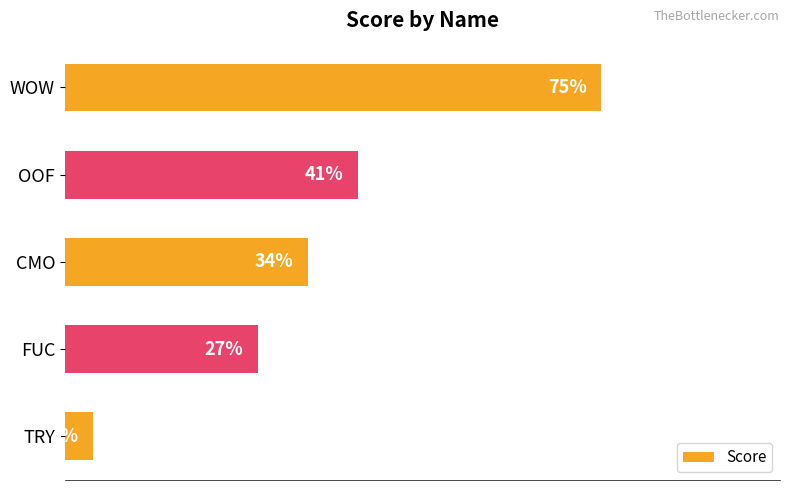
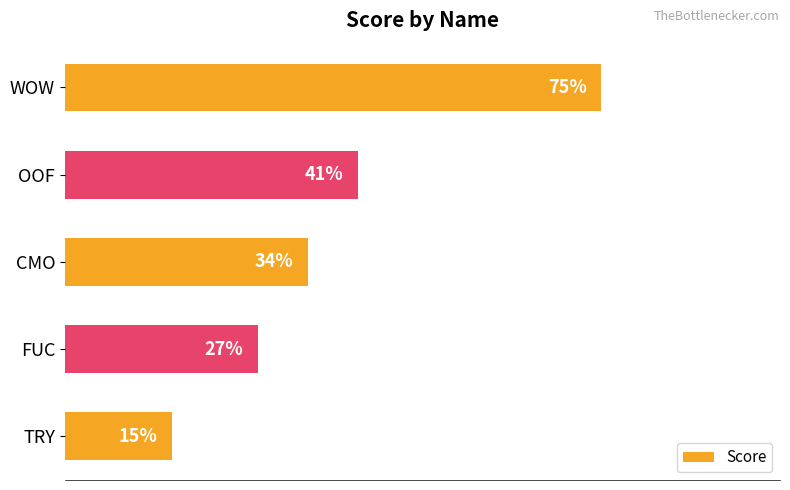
TRY: 4% -> 15%
